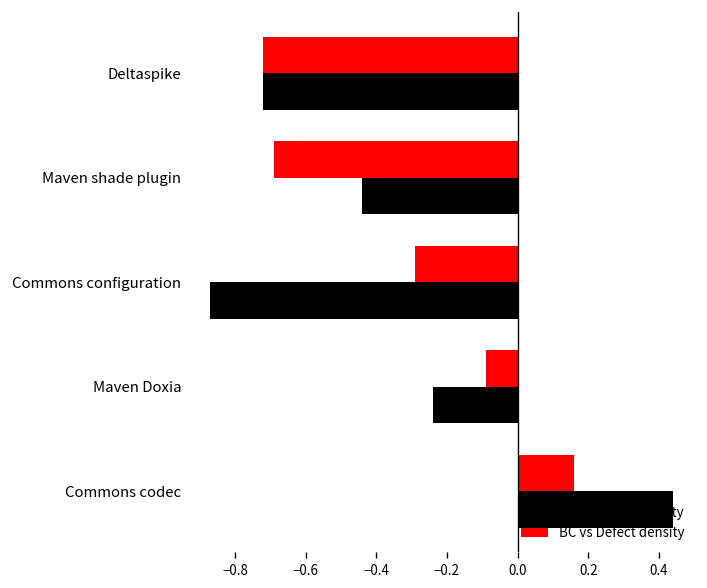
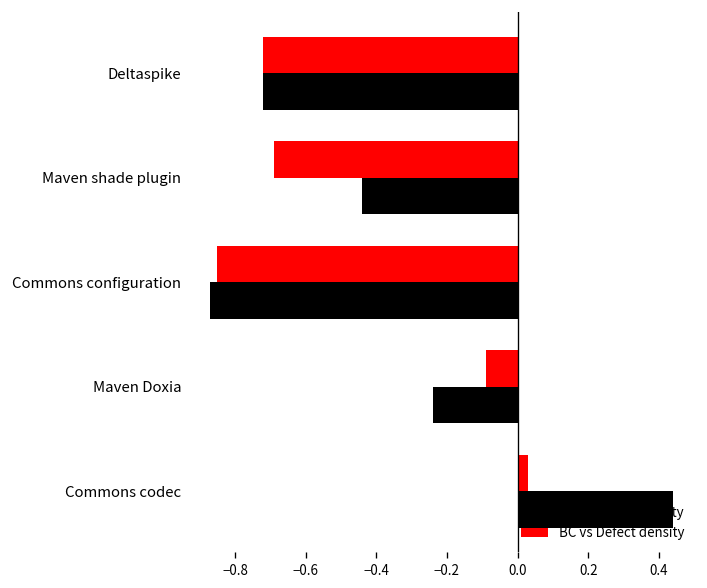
BC vs Defect density, Commons configuration: -0.29 -> -0.85
BC vs Defect density, Commons codec: 0.16 -> 0.03
